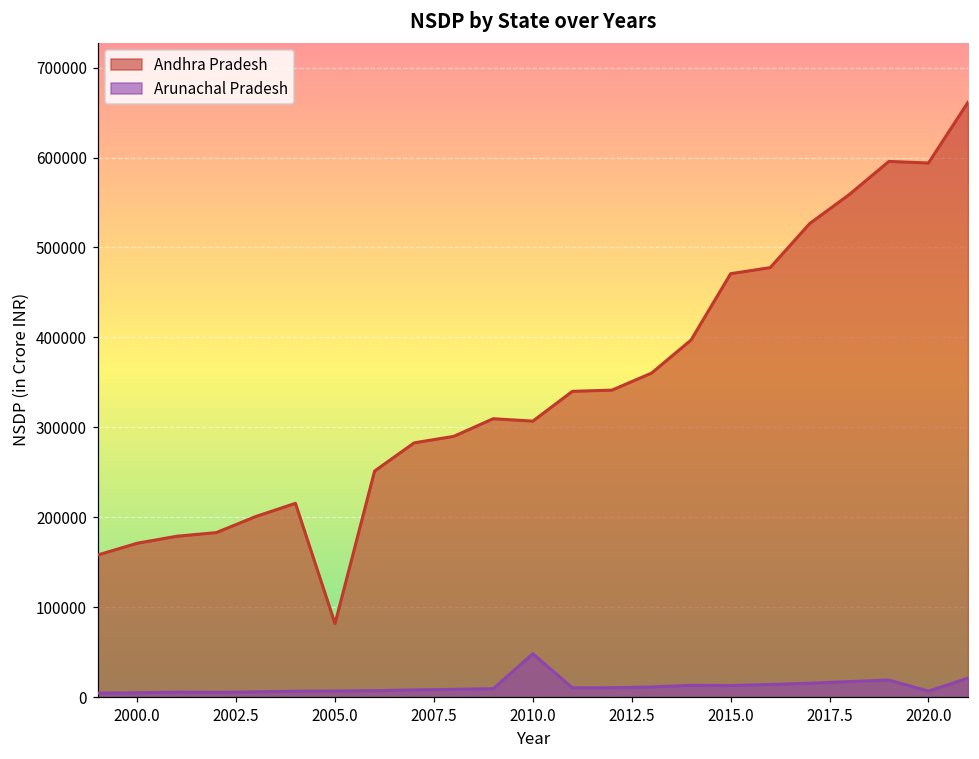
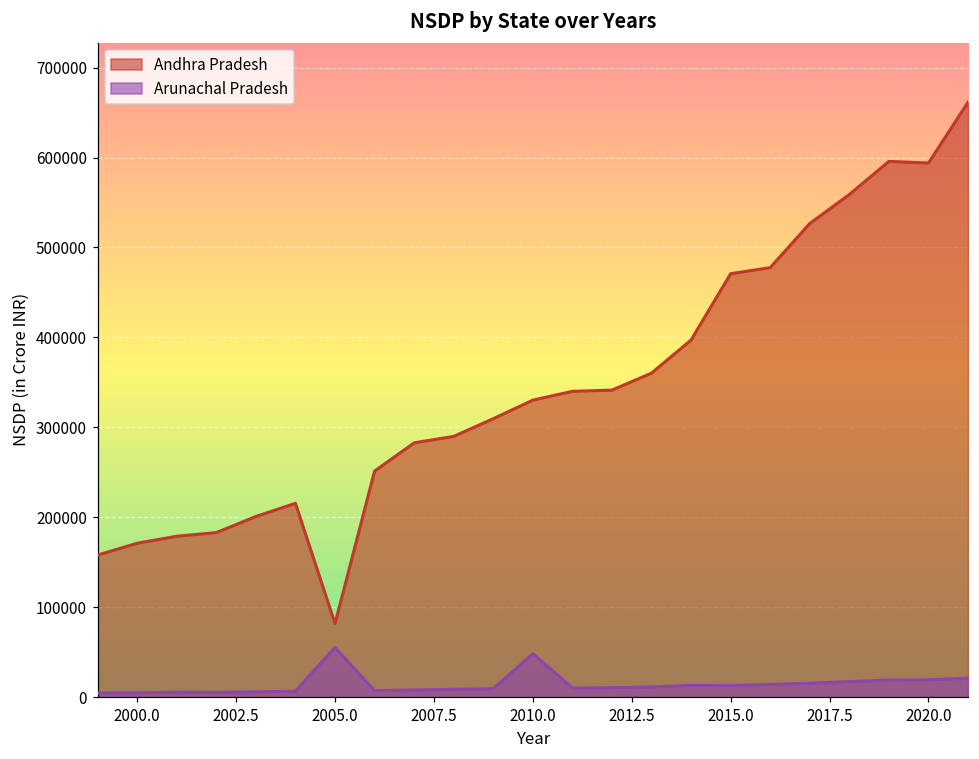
Arunachal Pradesh, 2005.0: 10000 -> 60000
Andhra Pradesh, 2010.0: 310000 -> 330000
Arunachal Pradesh, 2020.0: 10000 -> 20000
